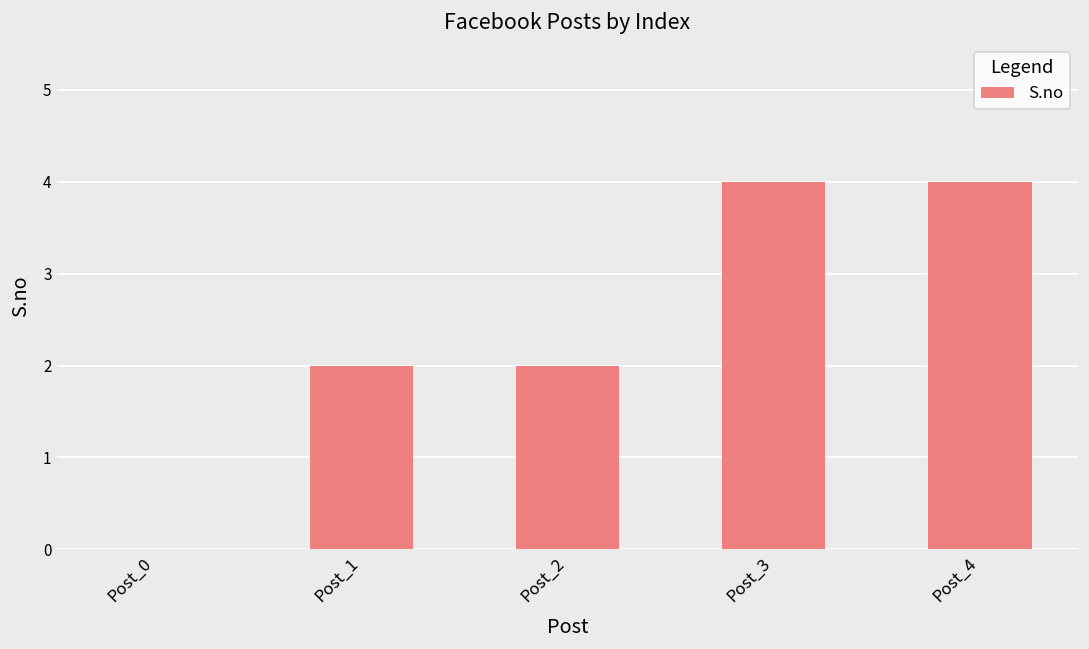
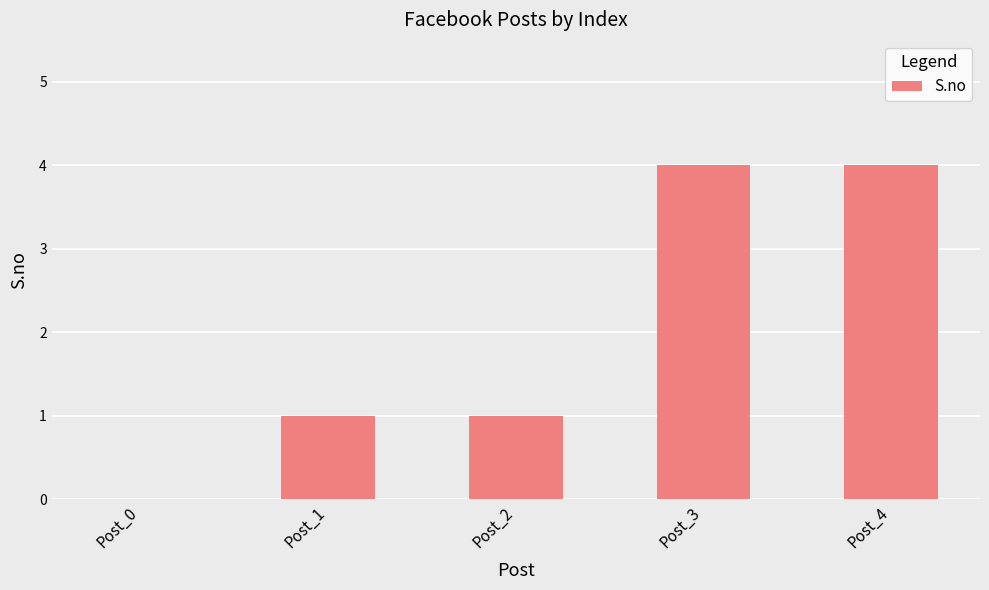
Post_1: 2 -> 1
Post_2: 2 -> 1
